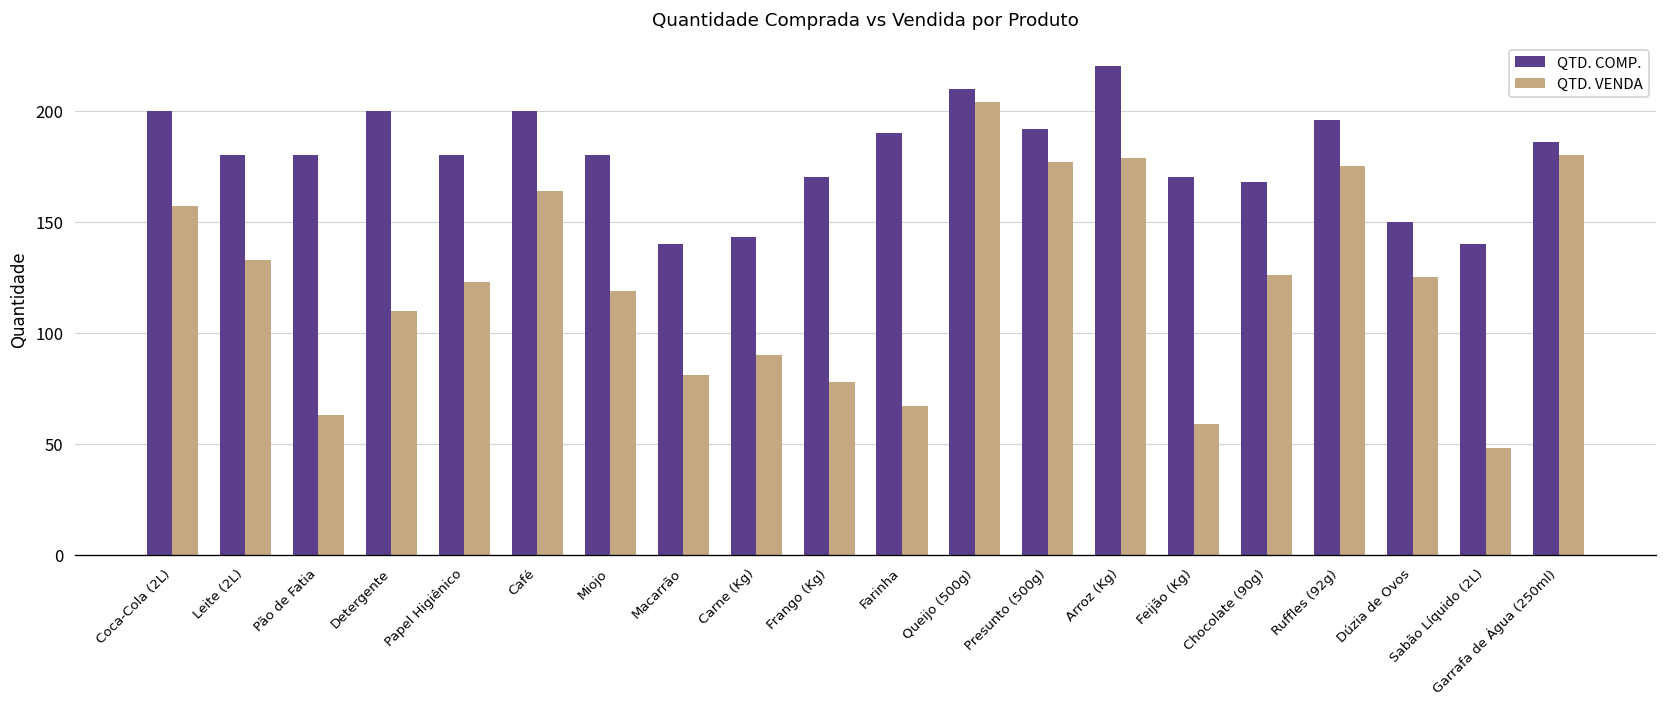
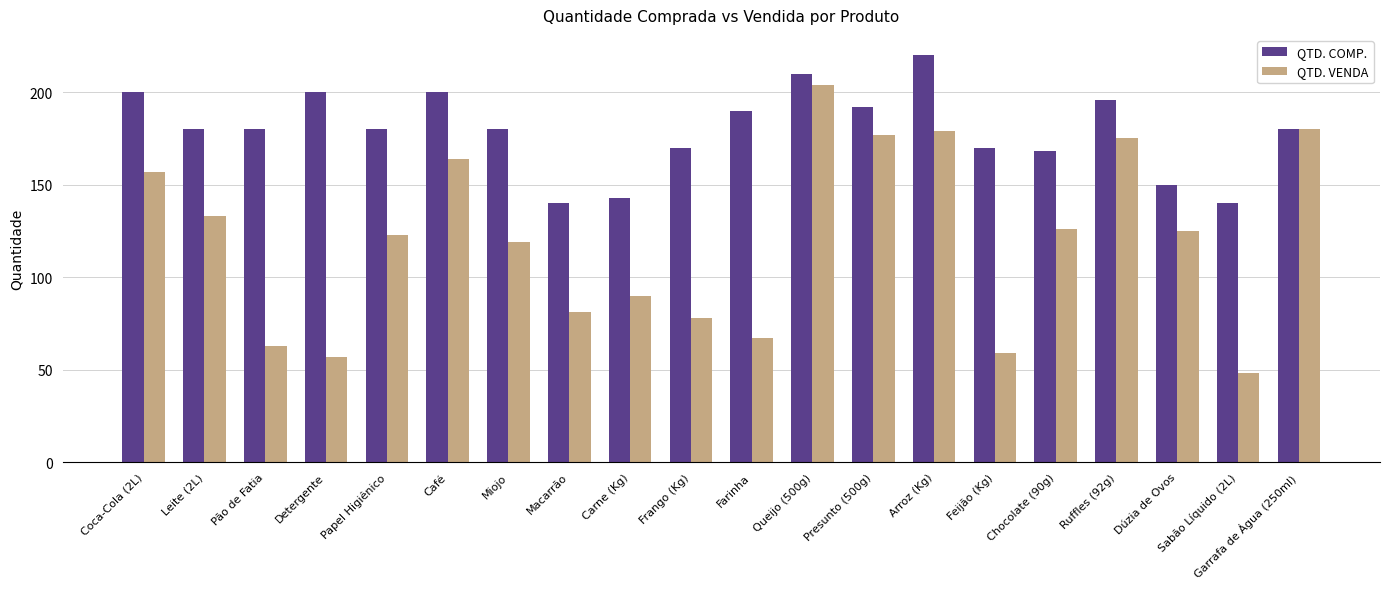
QTD. VENDA, Detergente: 110 -> 57
QTD. COMP., Garrafa de Água (250ml): 186 -> 180
